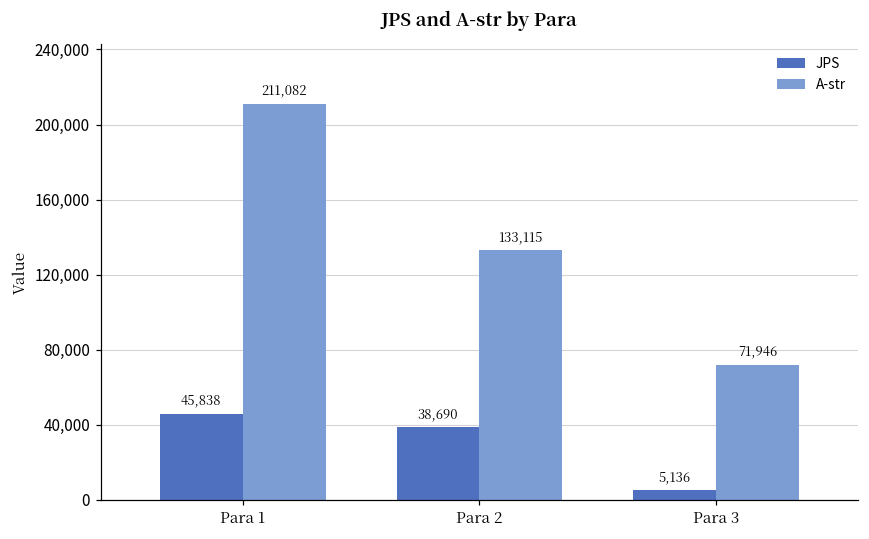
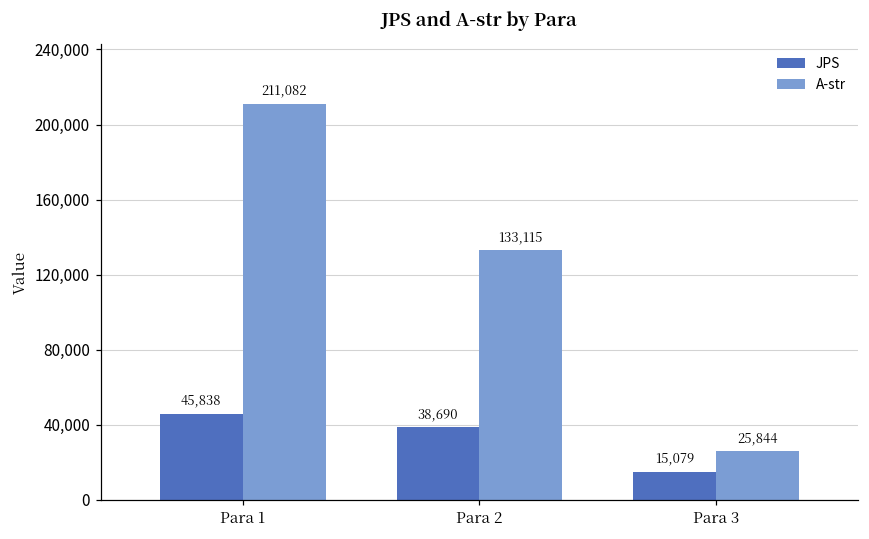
JPS, Para 3: 5,136 -> 15,079
A-str, Para 3: 71,946 -> 25,844
